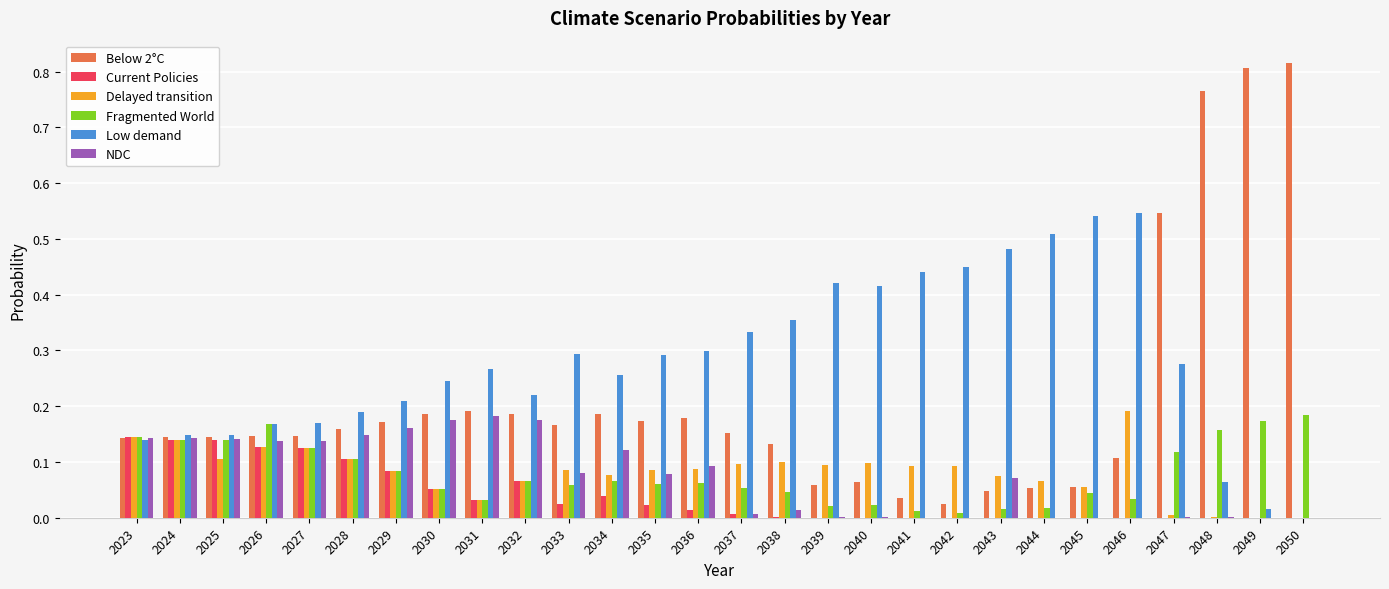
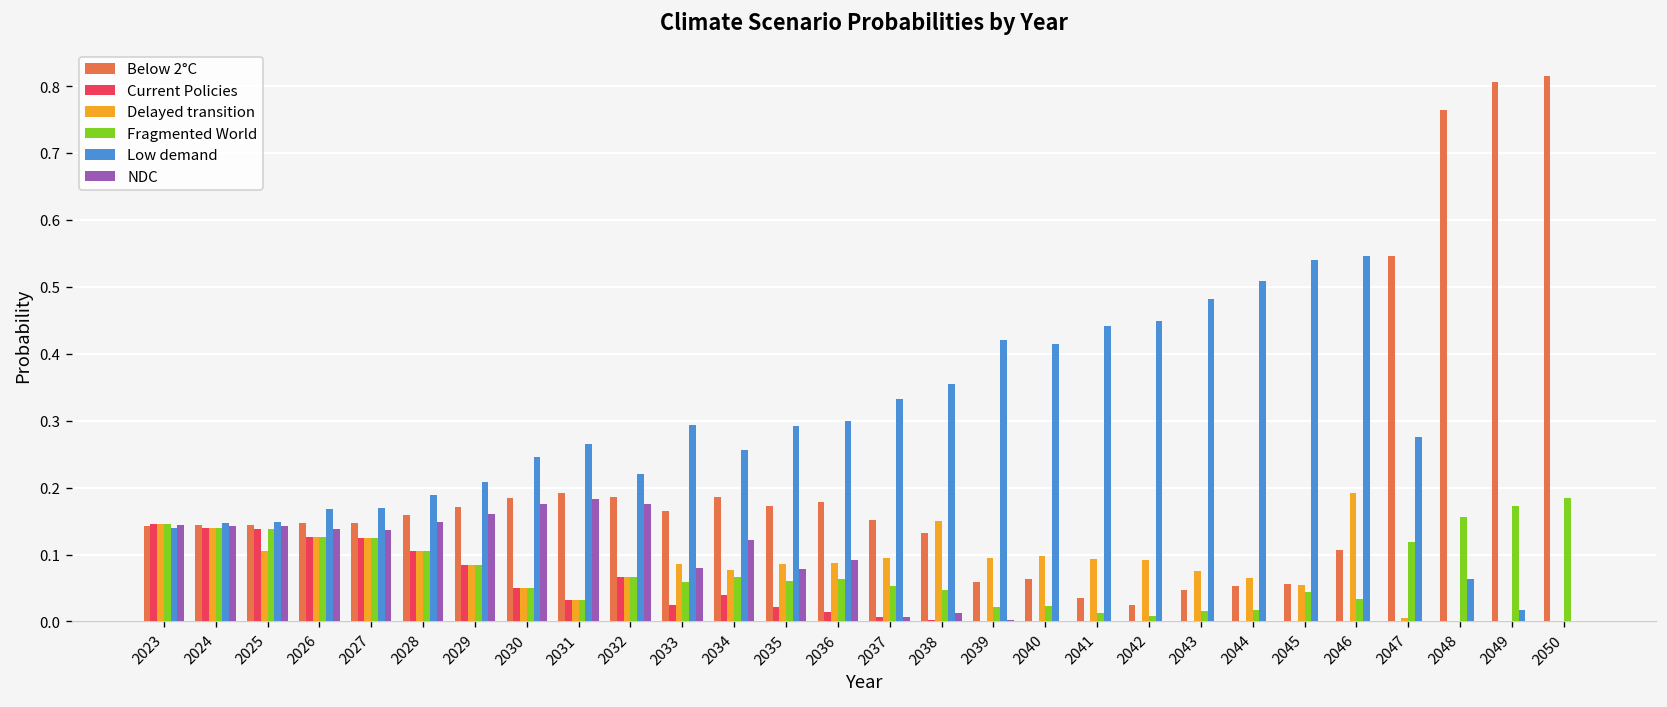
Fragmented World, 2026: 0.17 -> 0.13
Delayed transition, 2038: 0.10 -> 0.15
NDC, 2043: 0.07 -> 0.00
